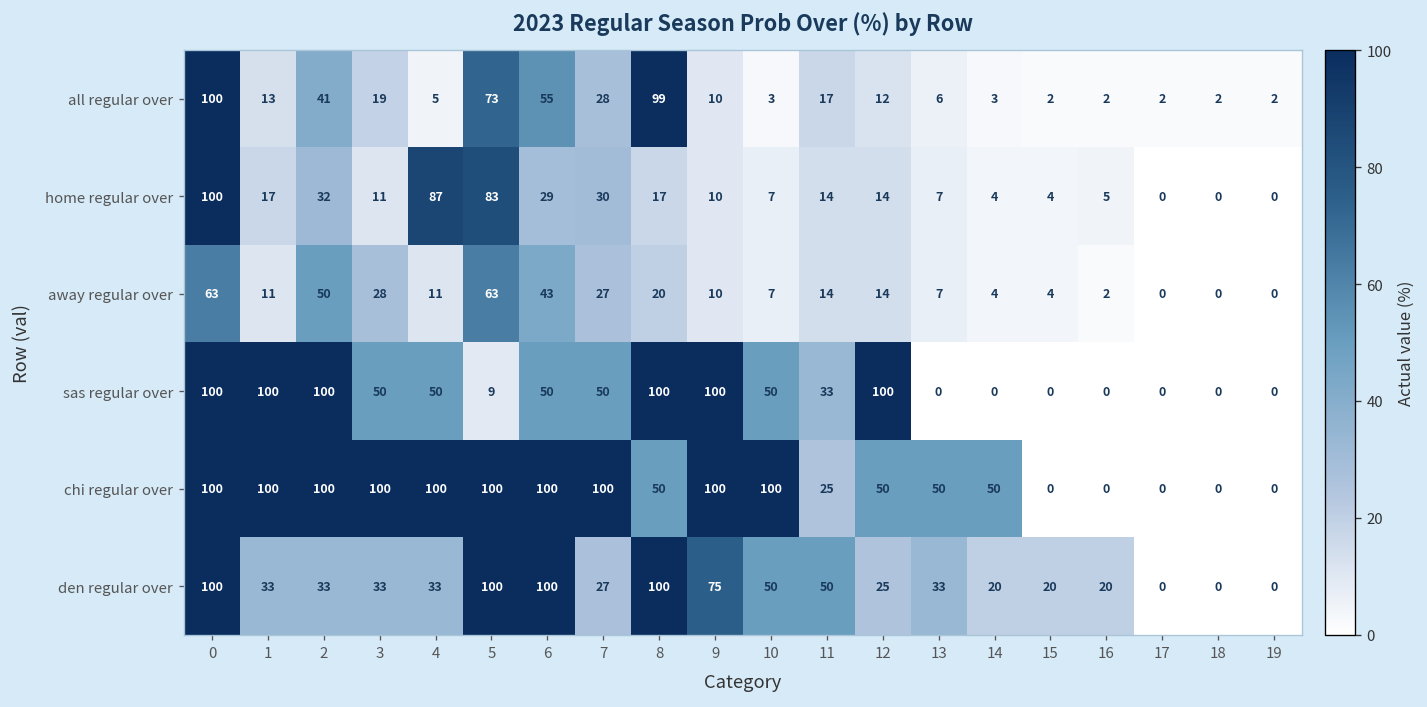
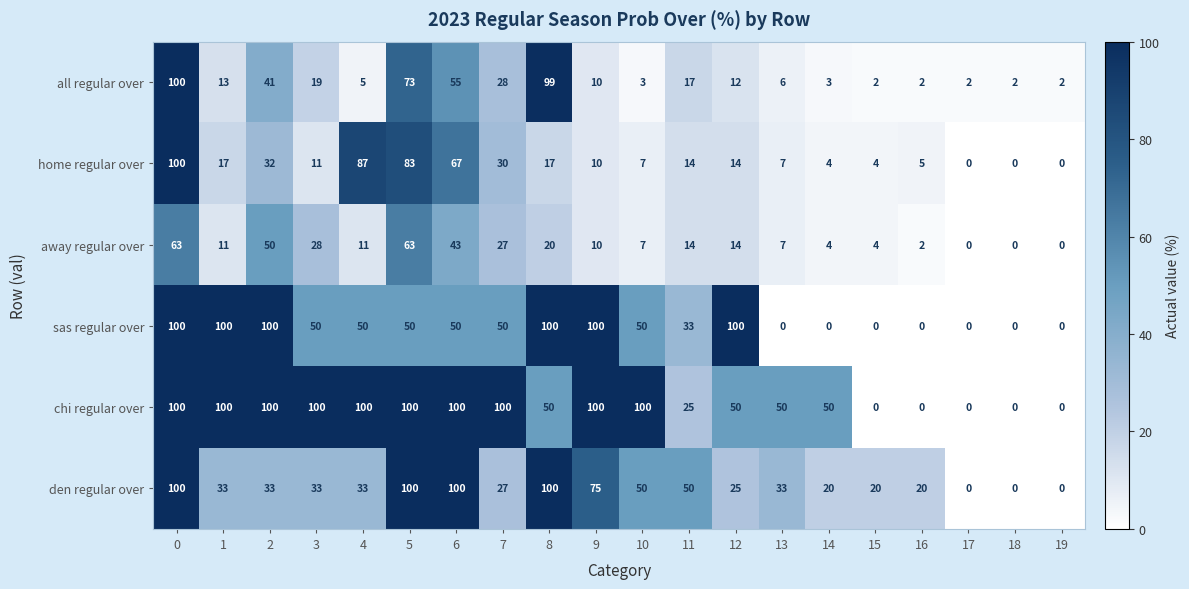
home regular over, 6: 29 -> 67
sas regular over, 5: 9 -> 50
